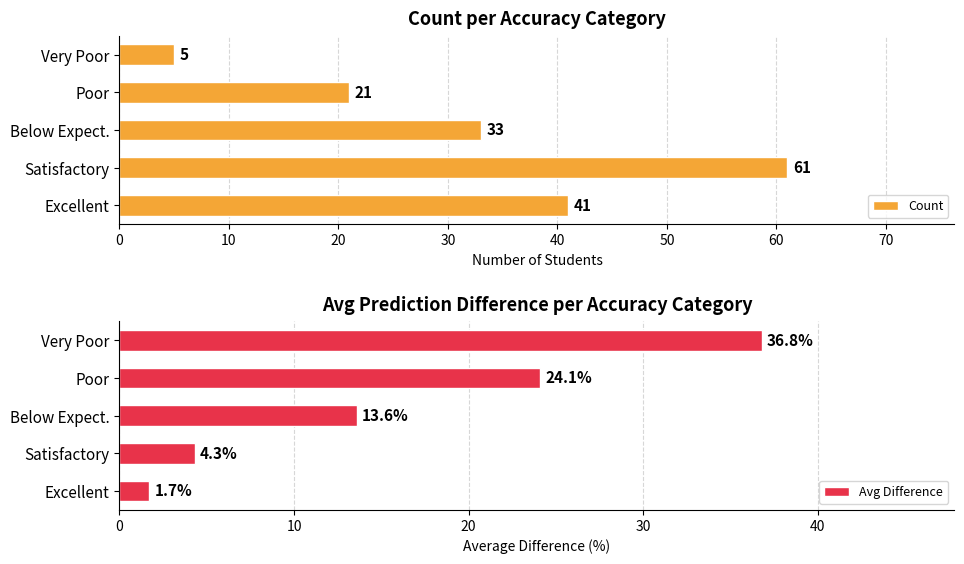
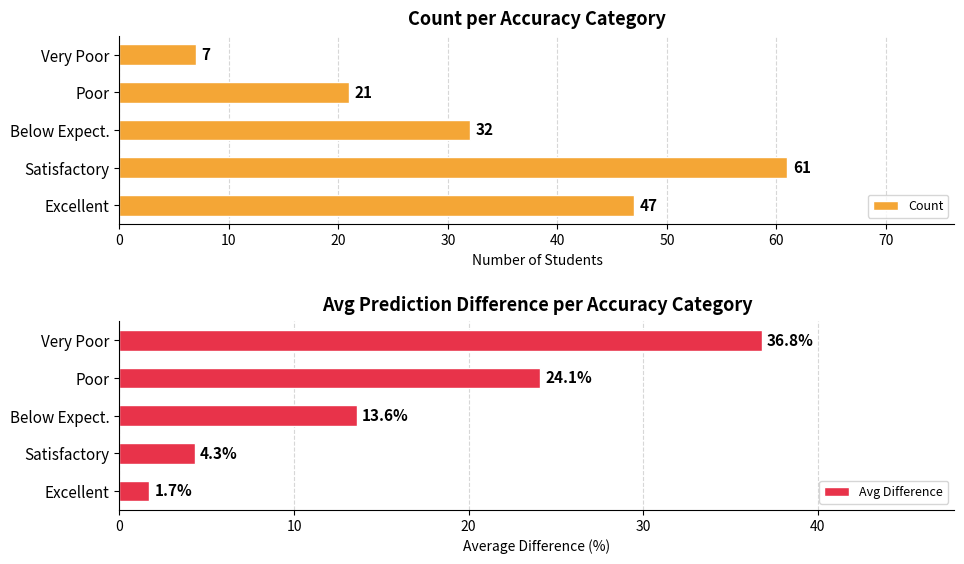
Count per Accuracy Category, Very Poor: 5 -> 7
Count per Accuracy Category, Below Expect.: 33 -> 32
Count per Accuracy Category, Excellent: 41 -> 47
